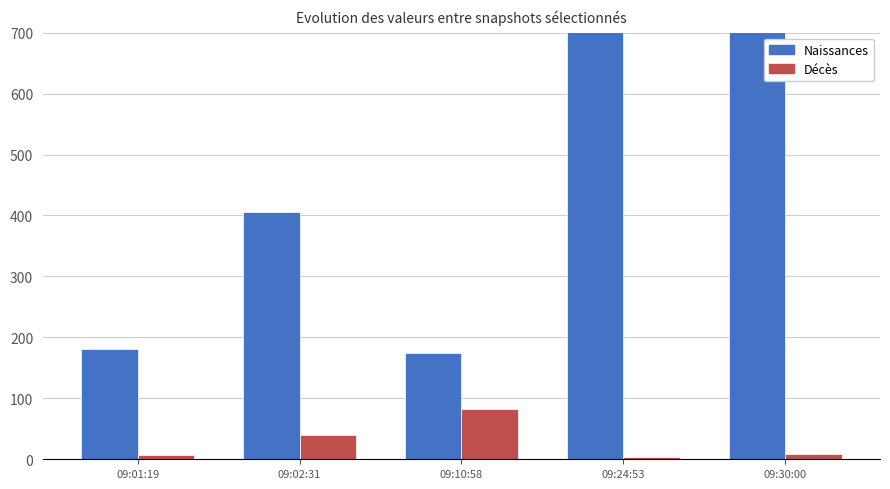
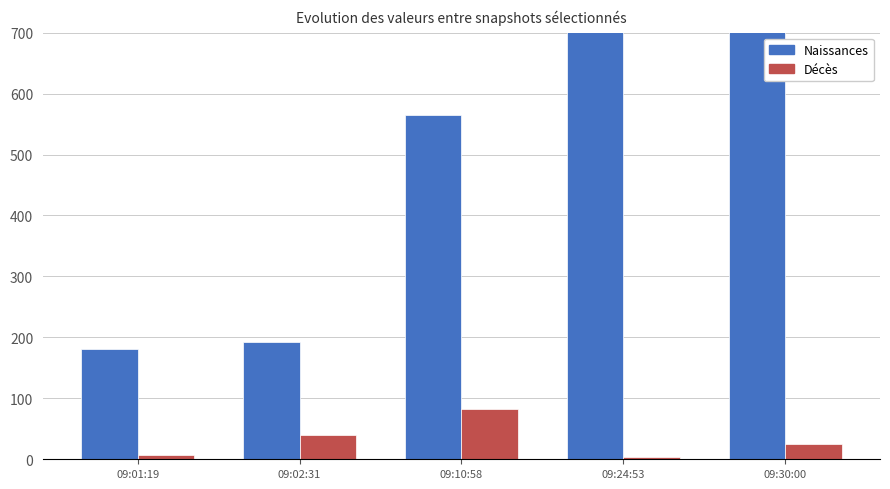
Naissances, 09:02:31: 410 -> 190
Naissances, 09:10:58: 180 -> 570
Décès, 09:30:00: 10 -> 30
